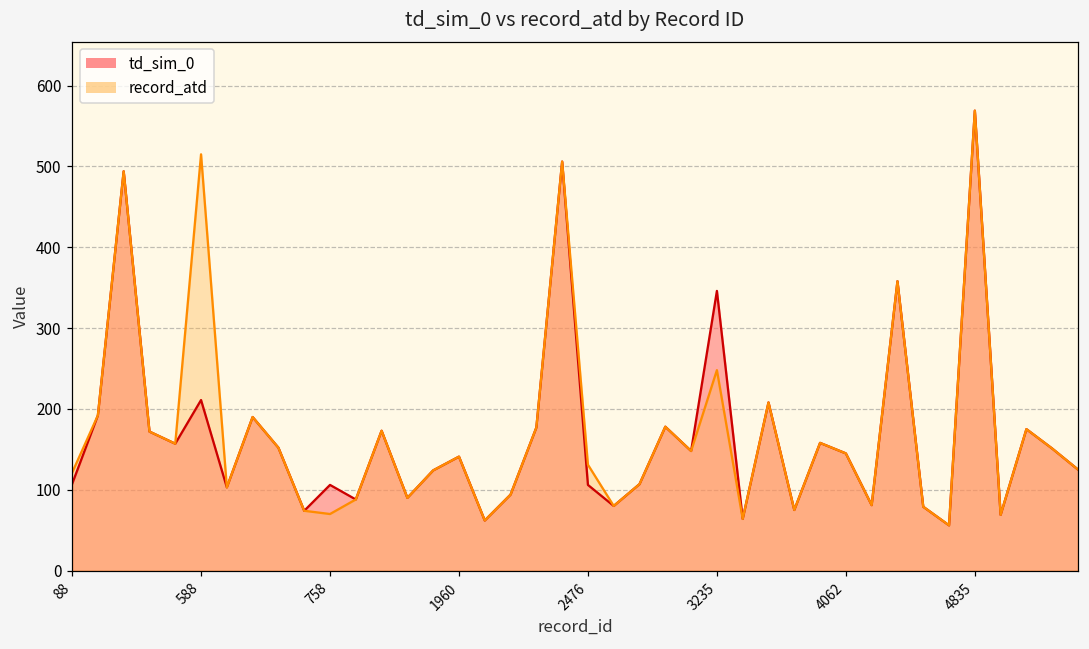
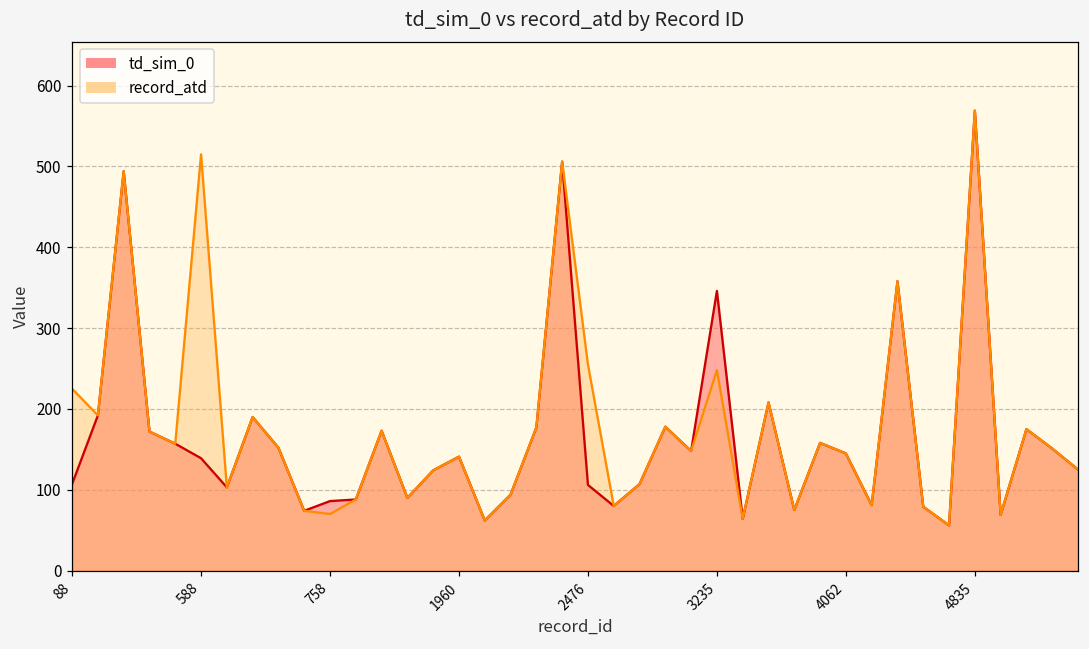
record_atd, 88: 120 -> 230
td_sim_0, 588: 210 -> 140
td_sim_0, 758: 110 -> 90
record_atd, 2476: 130 -> 260
